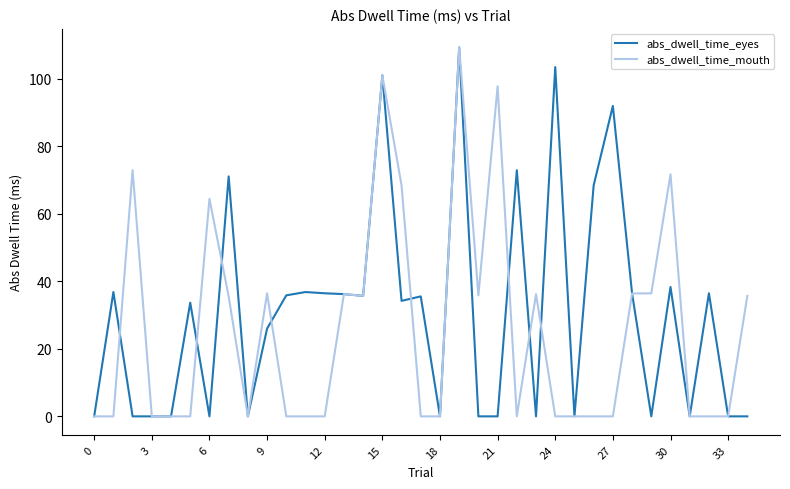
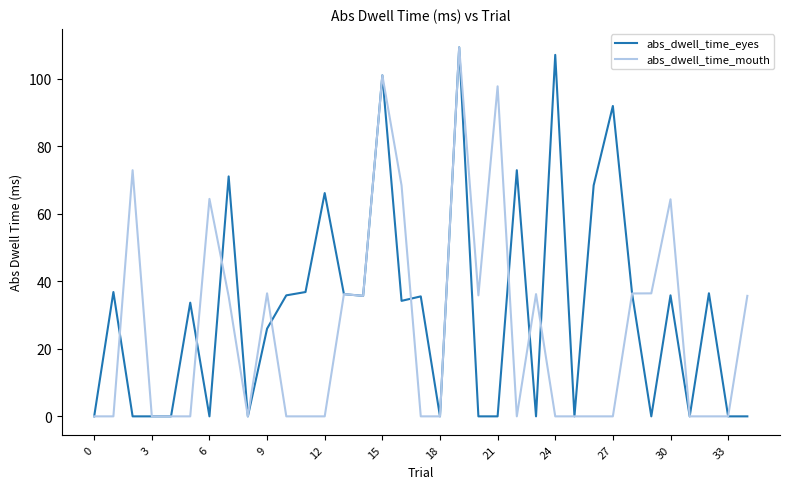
abs_dwell_time_eyes, 12: 36 -> 66
abs_dwell_time_eyes, 24: 103 -> 107
abs_dwell_time_eyes, 30: 38 -> 36
abs_dwell_time_mouth, 30: 72 -> 64
